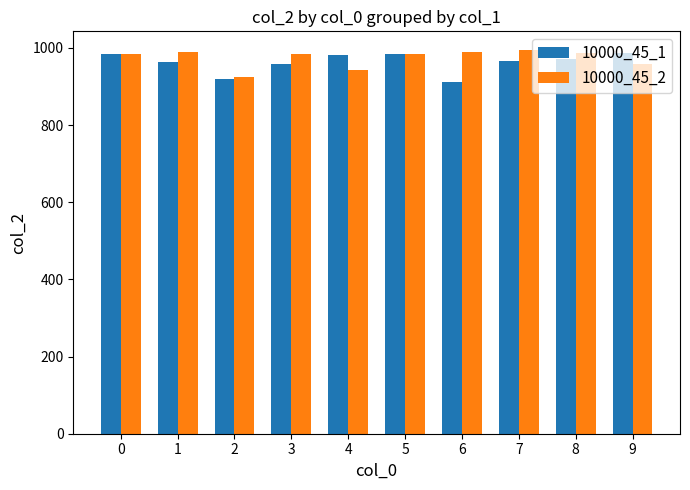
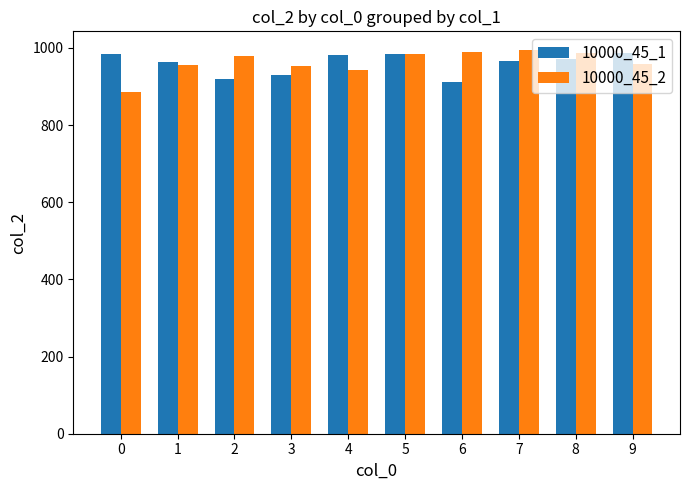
10000_45_2, 0: 990 -> 890
10000_45_2, 1: 990 -> 960
10000_45_2, 2: 920 -> 980
10000_45_1, 3: 960 -> 930
10000_45_2, 3: 980 -> 950
